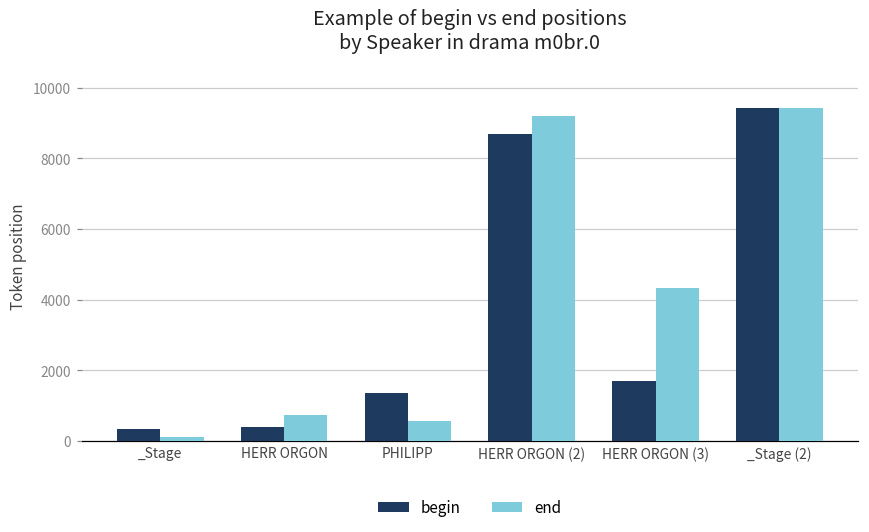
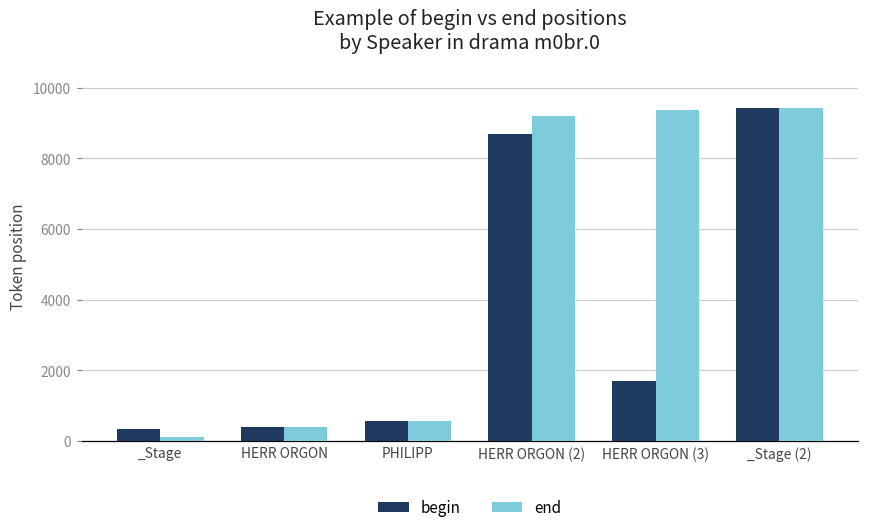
end, HERR ORGON: 700 -> 400
begin, PHILIPP: 1400 -> 600
end, HERR ORGON (3): 4300 -> 9400
